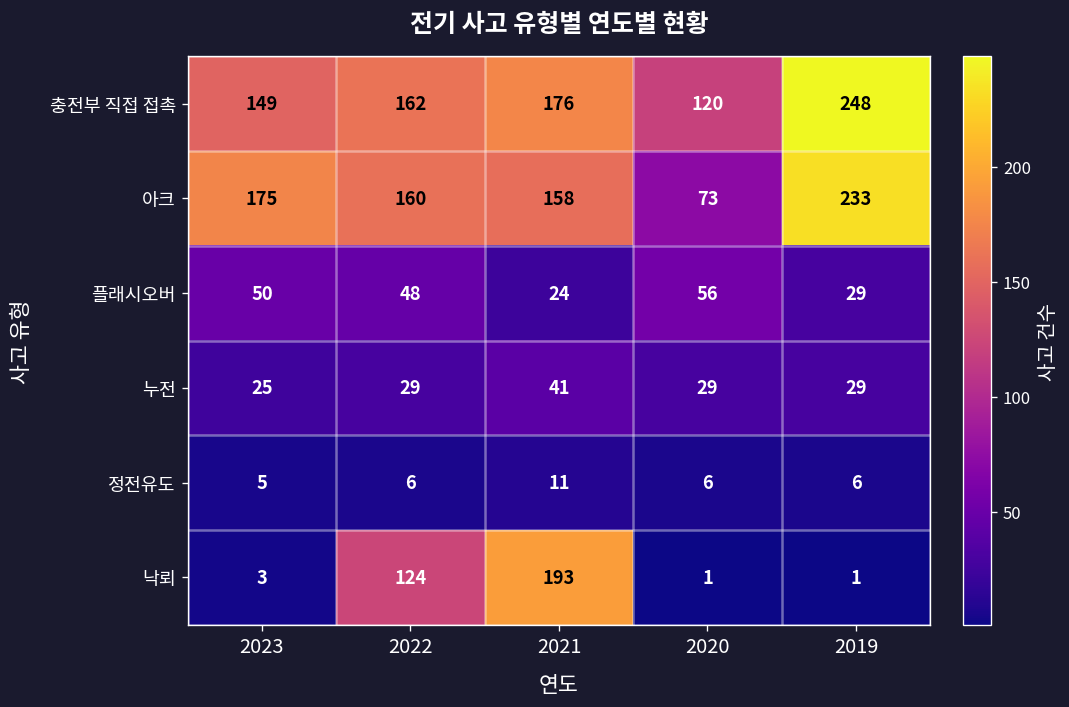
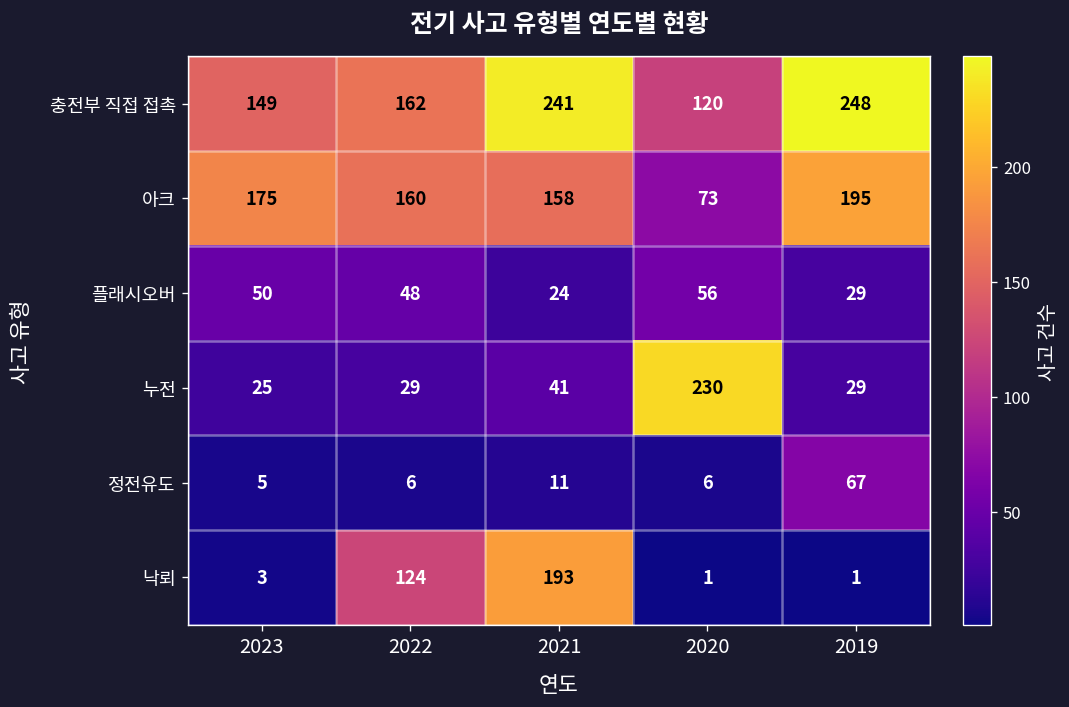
충전부 직접 접촉, 2021: 176 -> 241
아크, 2019: 233 -> 195
누전, 2020: 29 -> 230
정전유도, 2019: 6 -> 67
